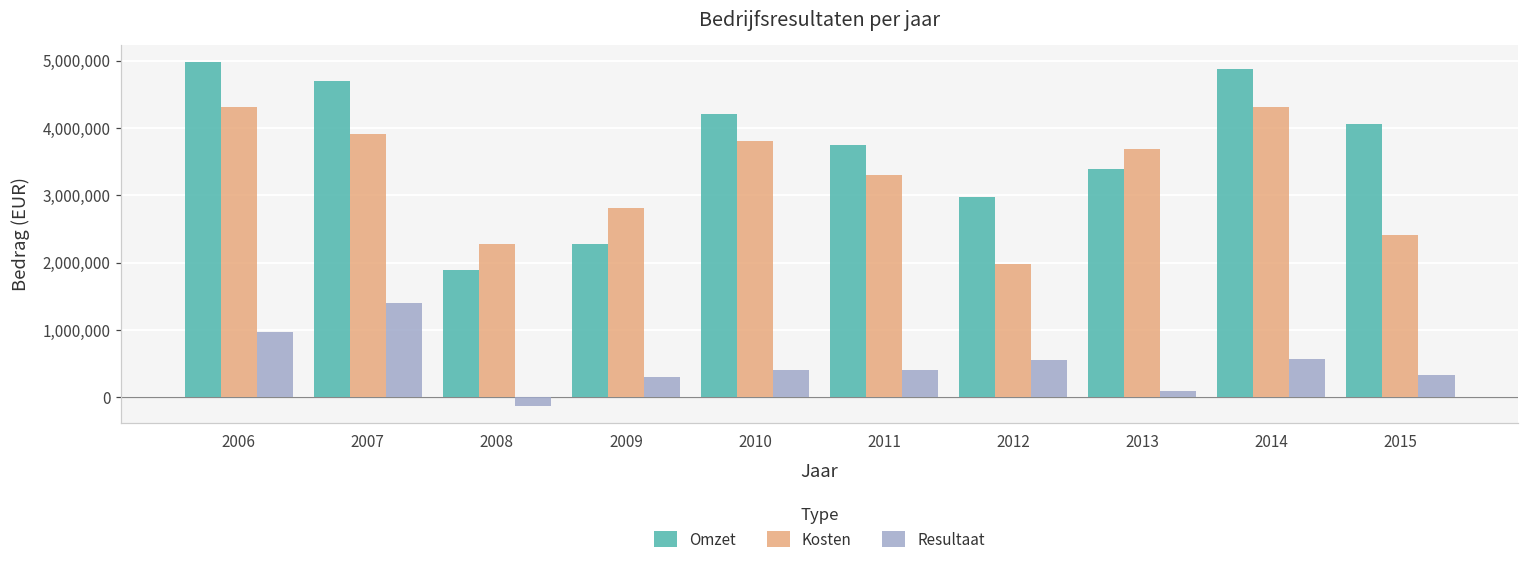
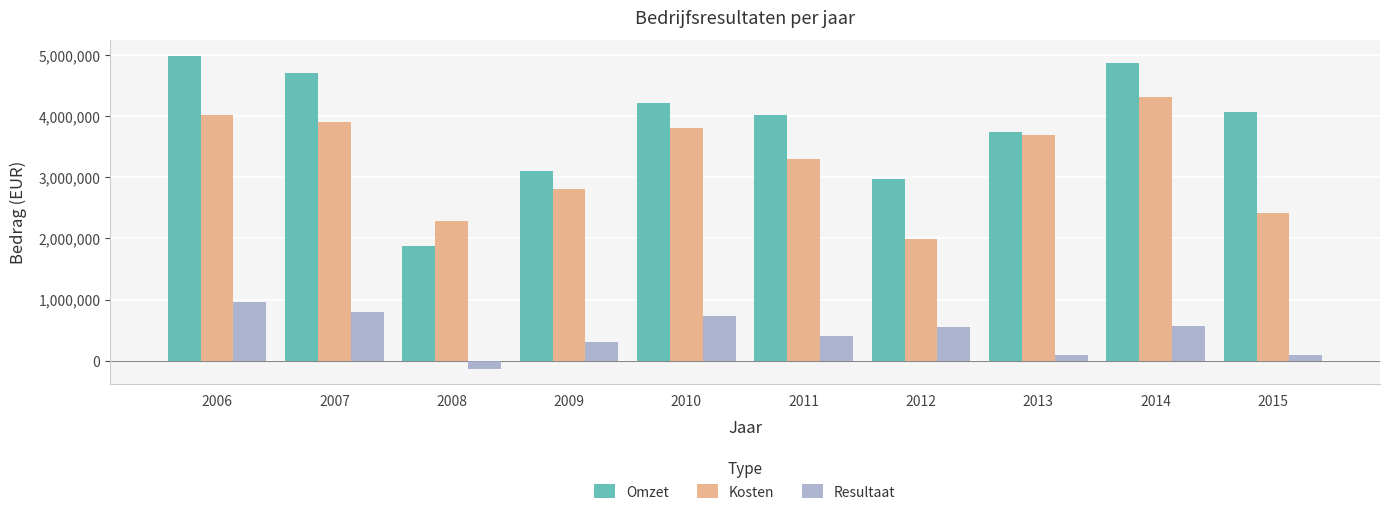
Kosten, 2006: 4,300,000 -> 4,000,000
Resultaat, 2007: 1,400,000 -> 800,000
Omzet, 2009: 2,300,000 -> 3,100,000
Resultaat, 2010: 400,000 -> 700,000
Omzet, 2011: 3,700,000 -> 4,000,000
Omzet, 2013: 3,400,000 -> 3,700,000
Resultaat, 2015: 300,000 -> 100,000
